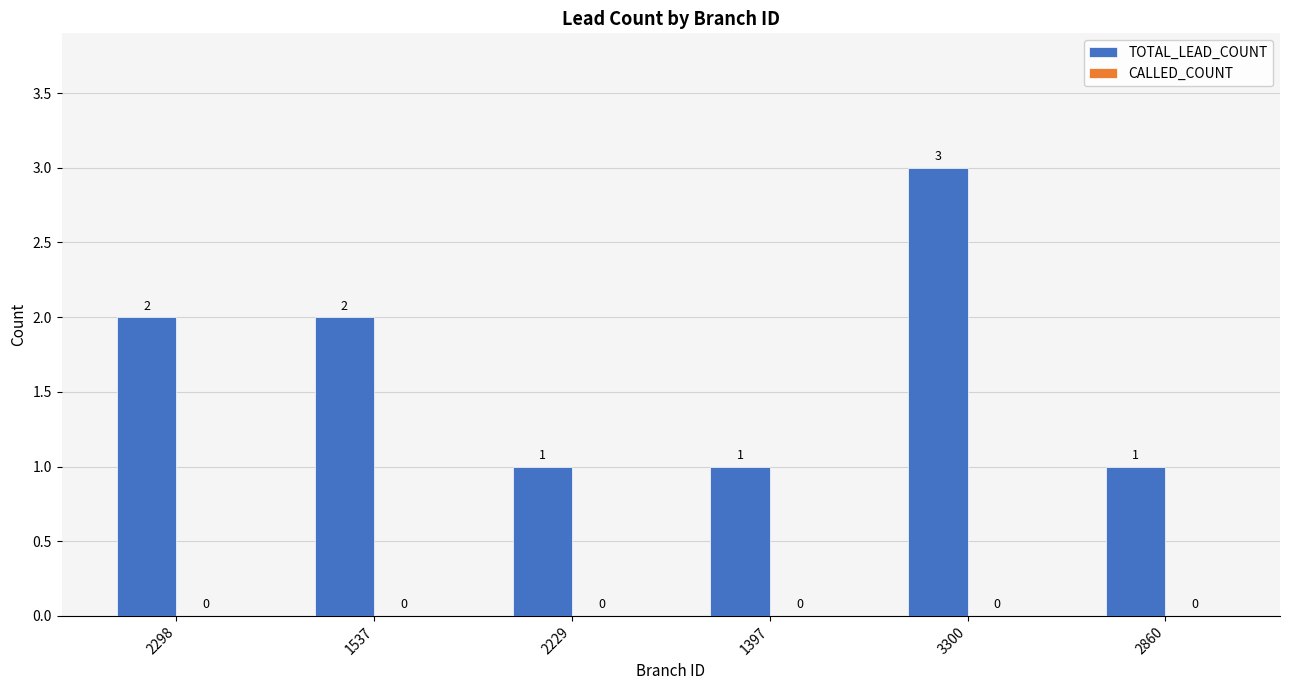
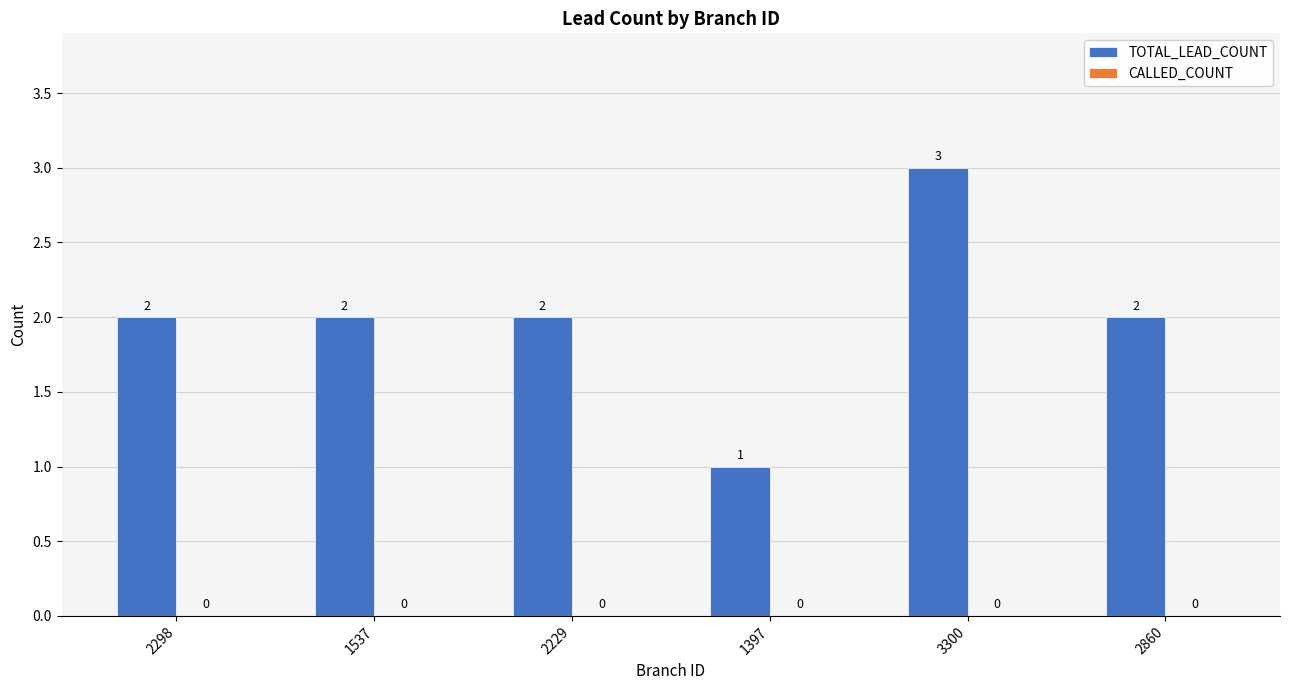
TOTAL_LEAD_COUNT, 2229: 1 -> 2
TOTAL_LEAD_COUNT, 2860: 1 -> 2
